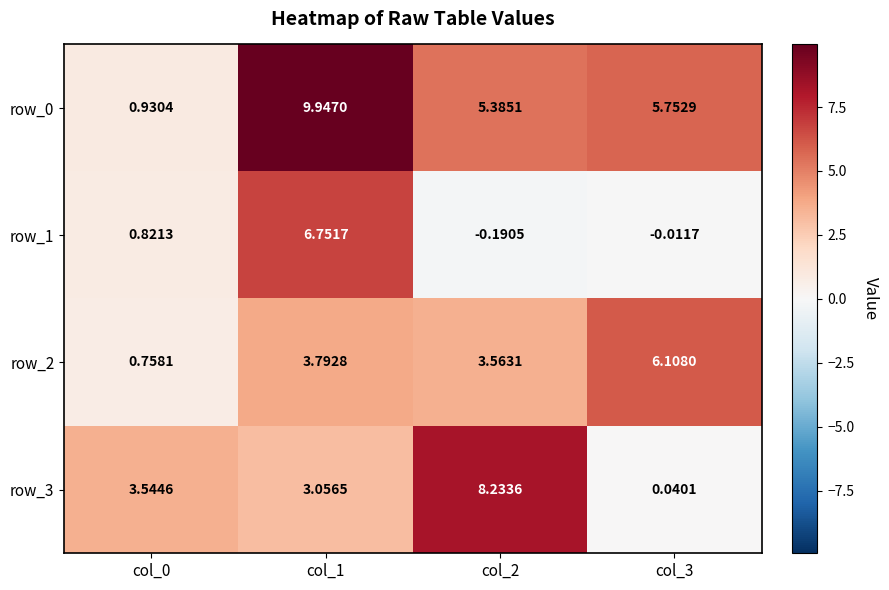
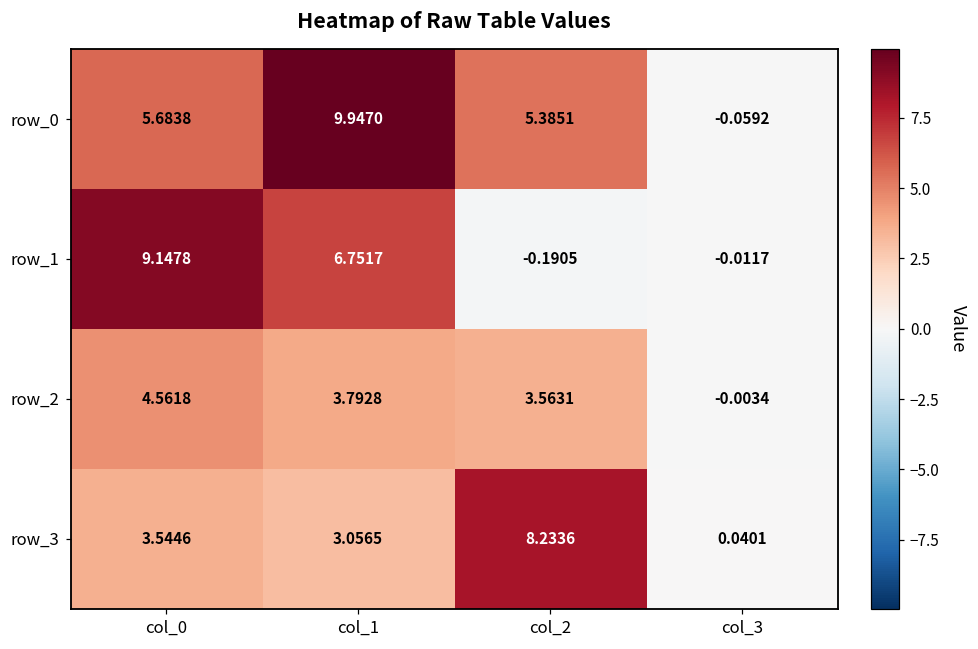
row_0, col_0: 0.9304 -> 5.6838
row_0, col_3: 5.7529 -> -0.0592
row_1, col_0: 0.8213 -> 9.1478
row_2, col_0: 0.7581 -> 4.5618
row_2, col_3: 6.1080 -> -0.0034
